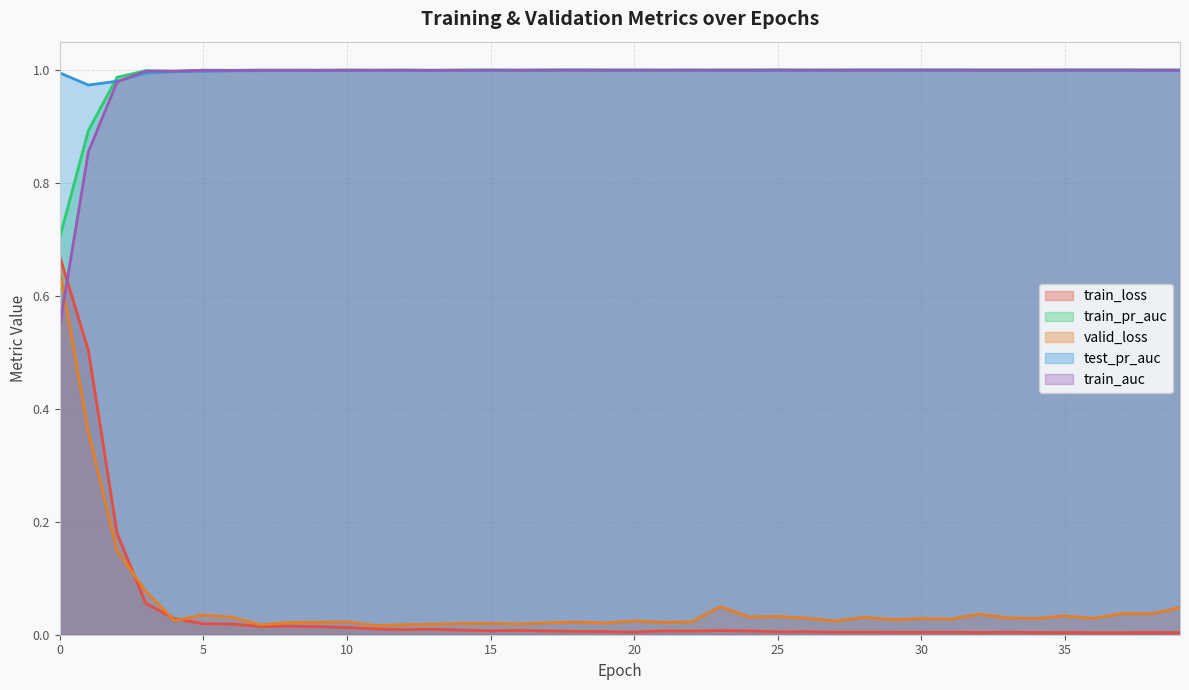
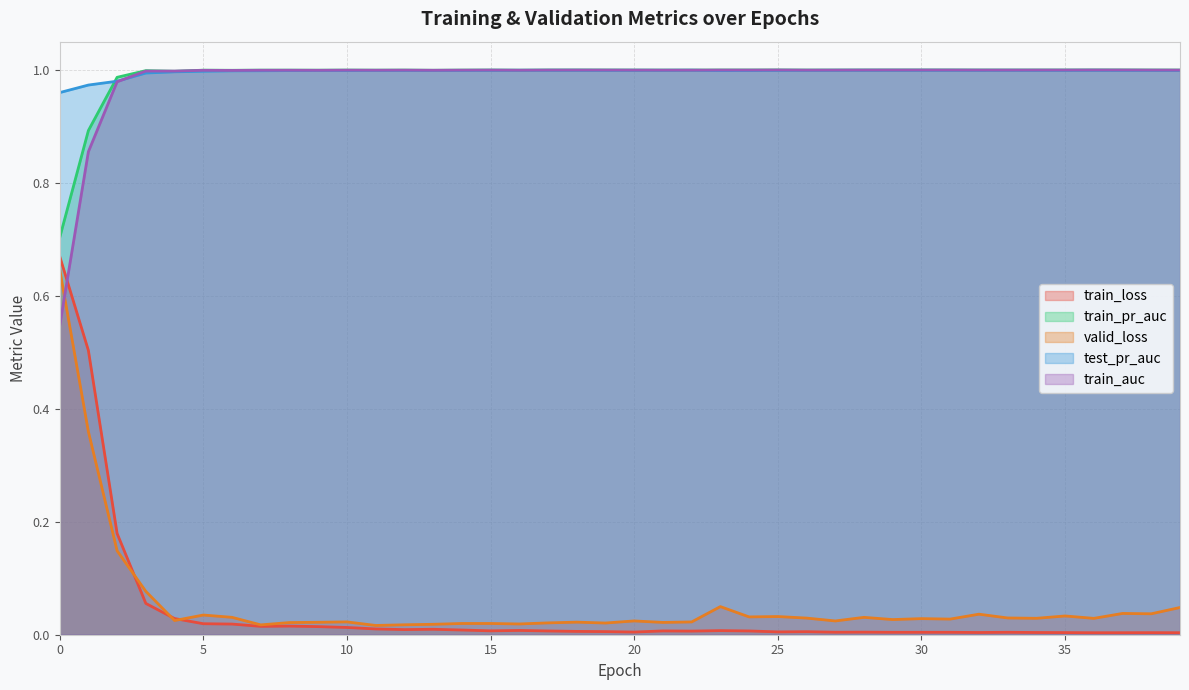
test_pr_auc, 0: 0.99 -> 0.96
